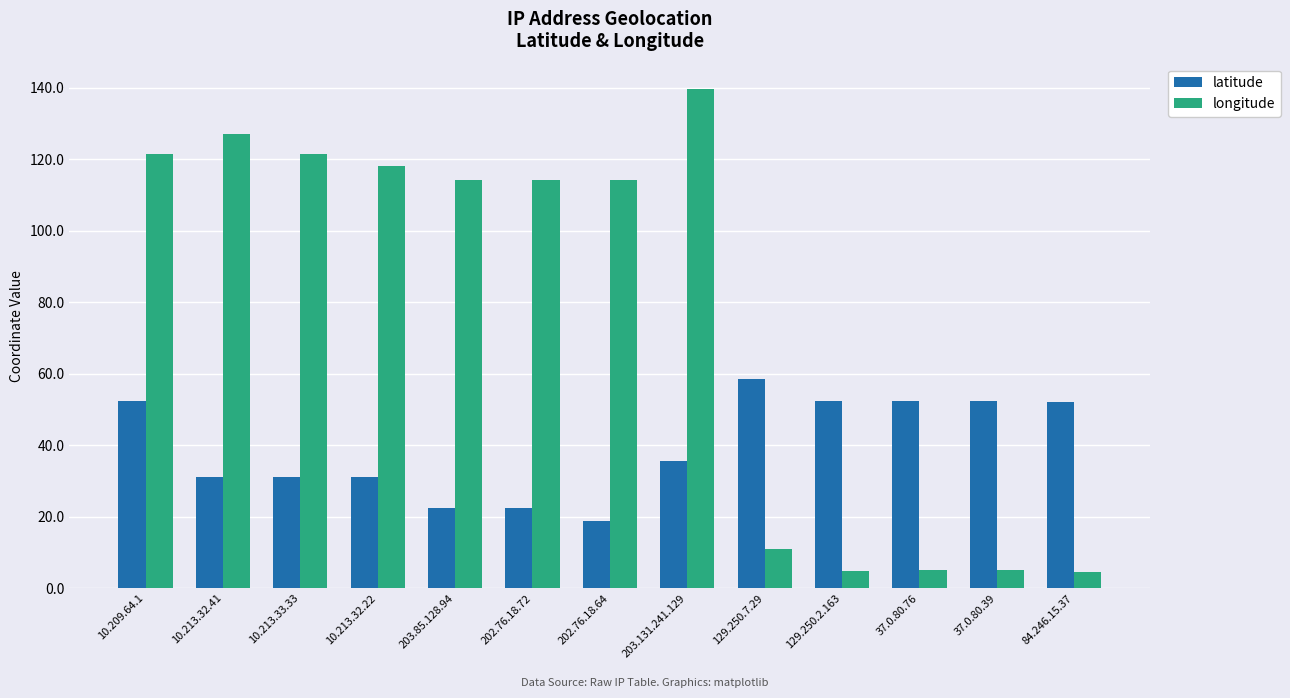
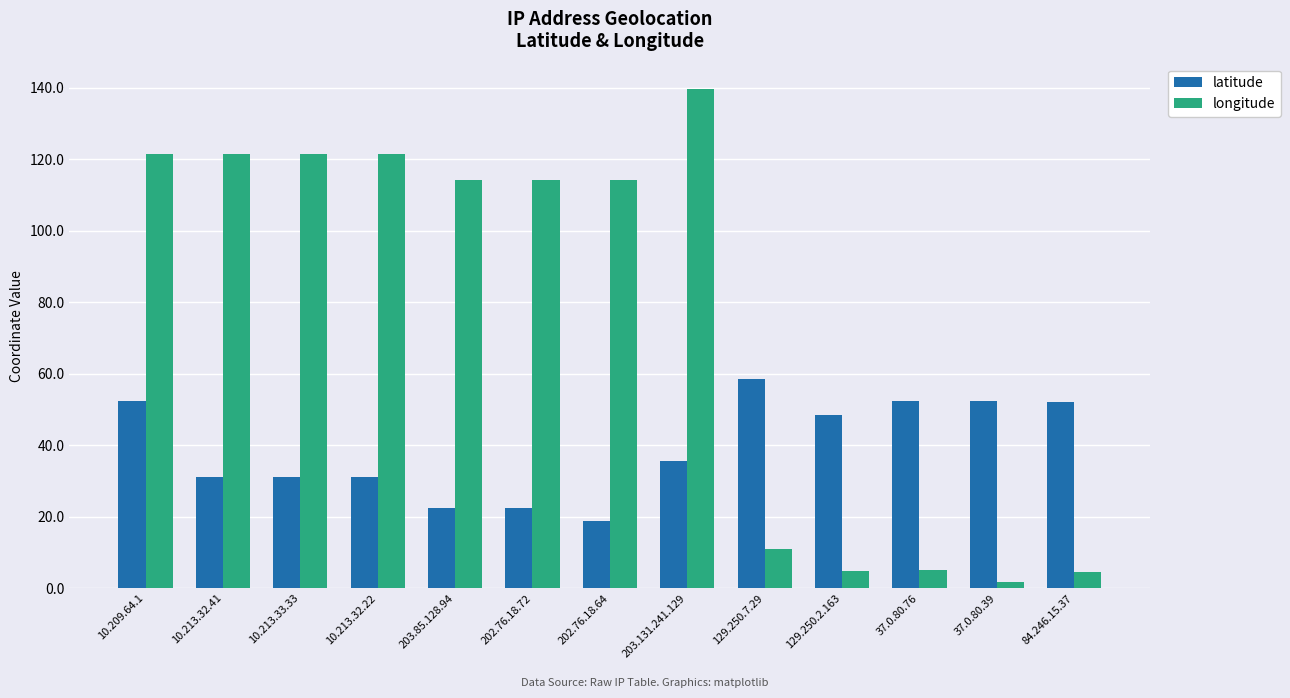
longitude, 10.213.32.41: 127 -> 121
longitude, 10.213.32.22: 118 -> 121
latitude, 129.250.2.163: 52 -> 48
longitude, 37.0.80.39: 5 -> 2
